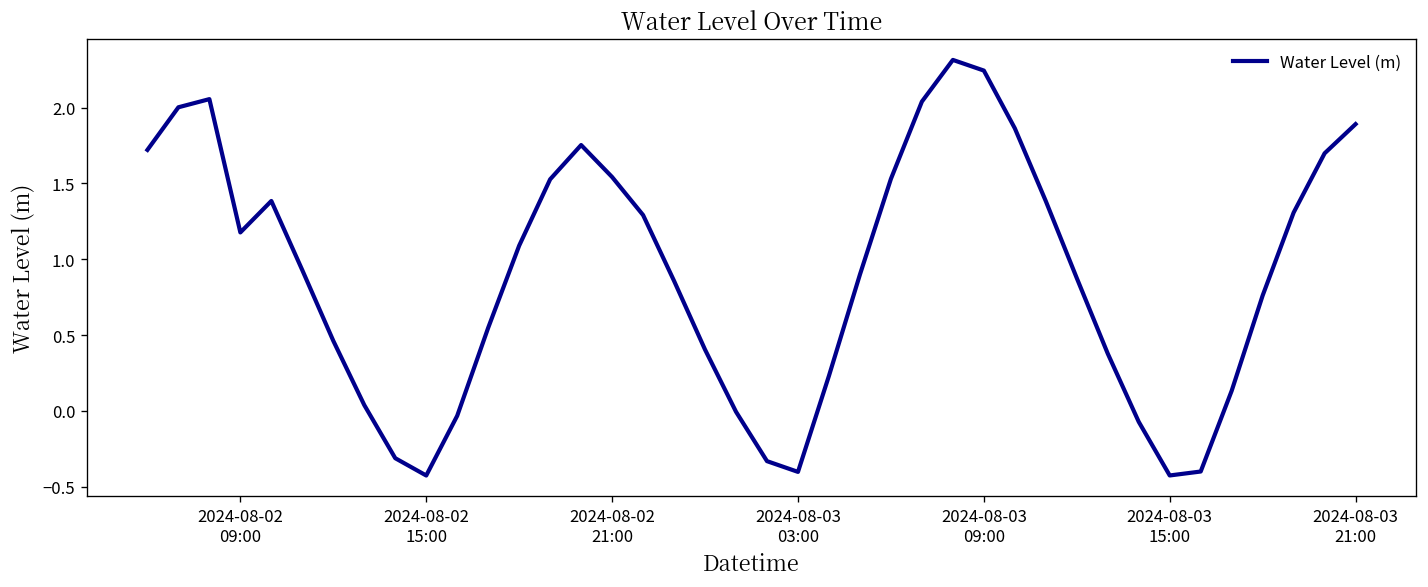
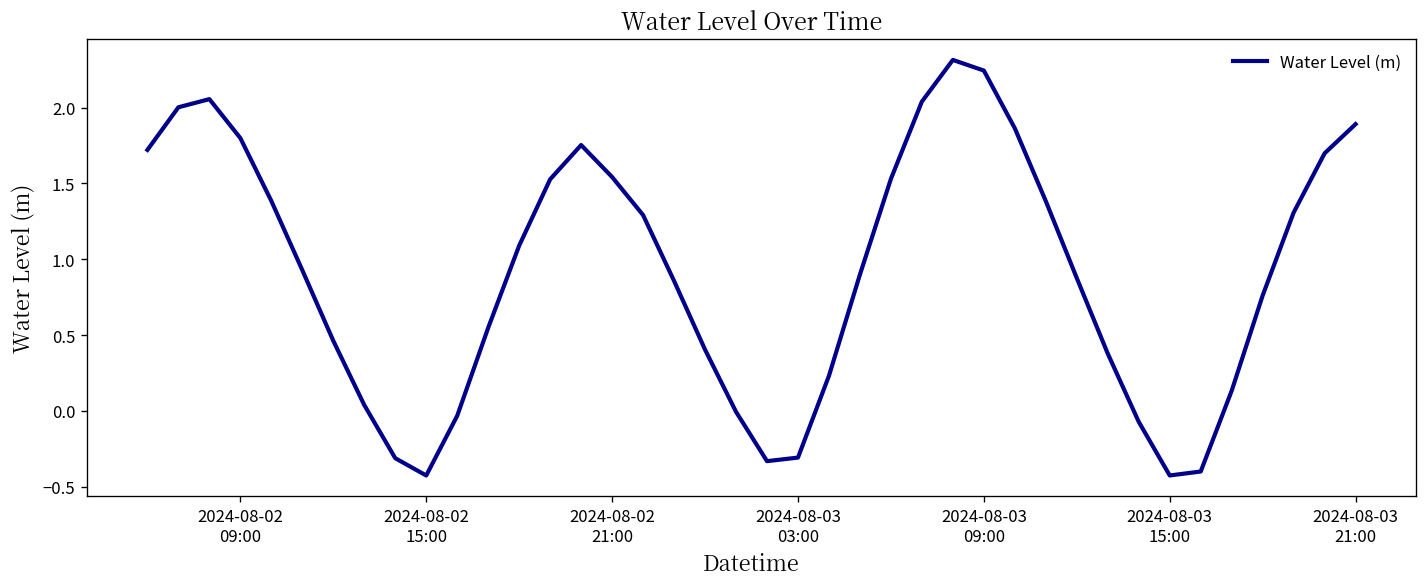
2024-08-02 09:00: 1.18 -> 1.80
2024-08-03 03:00: -0.40 -> -0.31
